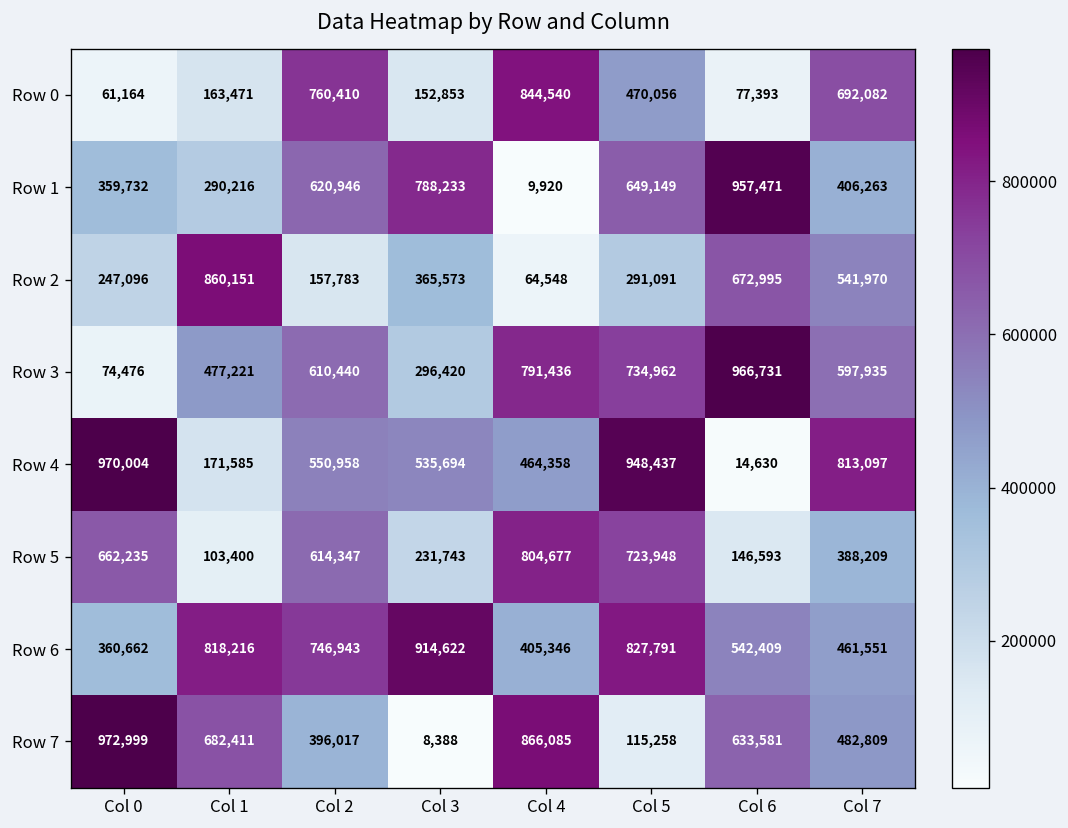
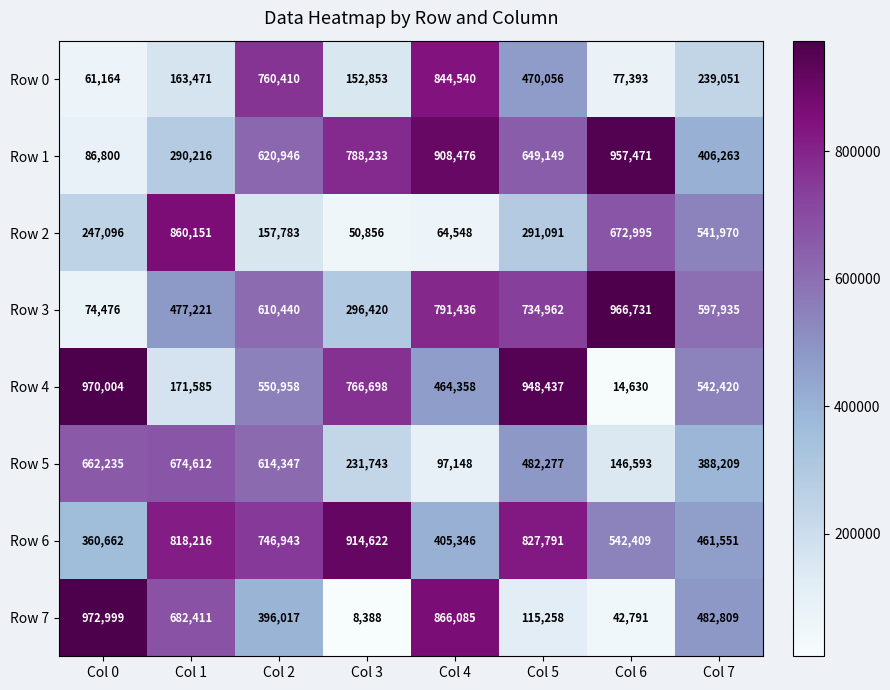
Row 0, Col 7: 692,082 -> 239,051
Row 1, Col 0: 359,732 -> 86,800
Row 1, Col 4: 9,920 -> 908,476
Row 2, Col 3: 365,573 -> 50,856
Row 4, Col 3: 535,694 -> 766,698
Row 4, Col 7: 813,097 -> 542,420
Row 5, Col 1: 103,400 -> 674,612
Row 5, Col 4: 804,677 -> 97,148
Row 5, Col 5: 723,948 -> 482,277
Row 7, Col 6: 633,581 -> 42,791
